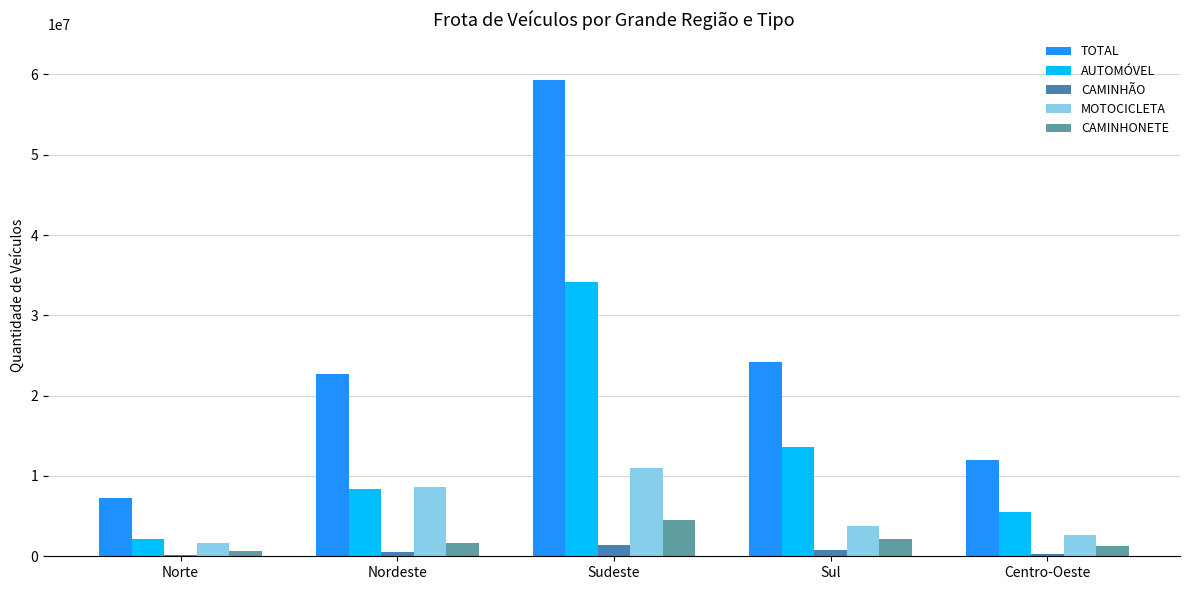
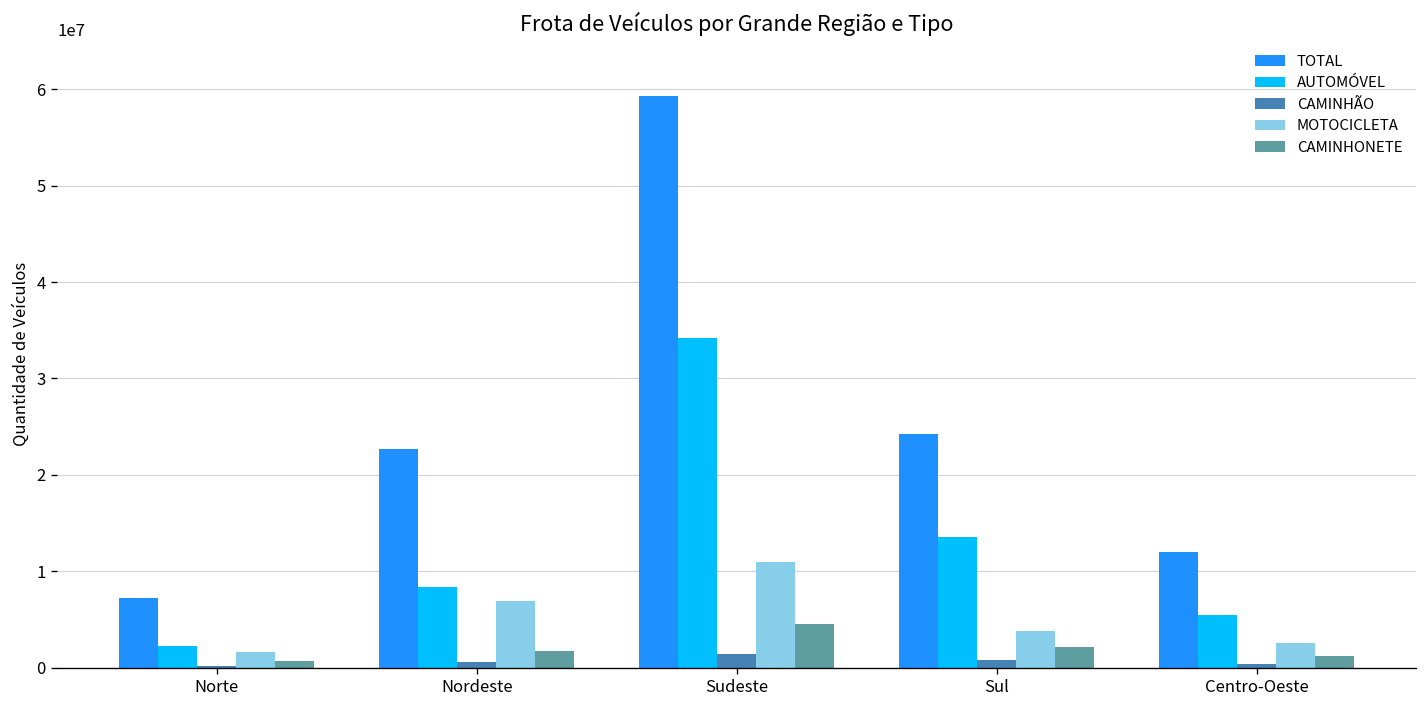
MOTOCICLETA, Nordeste: 9000000 -> 7000000
